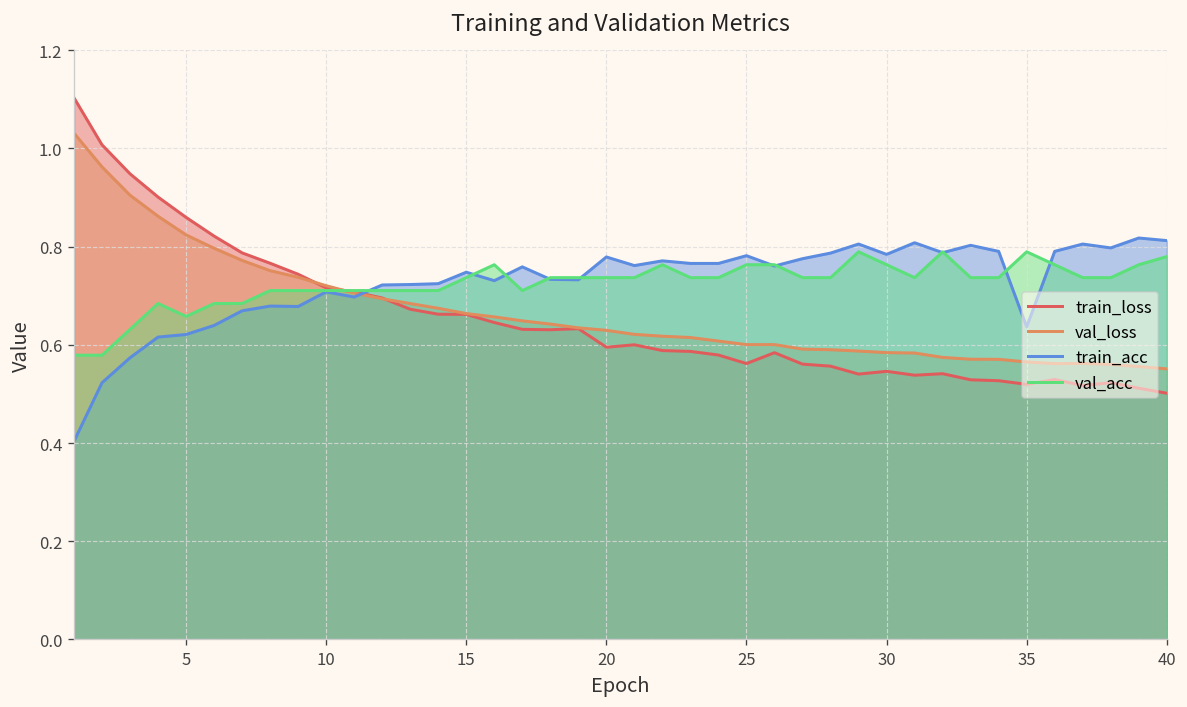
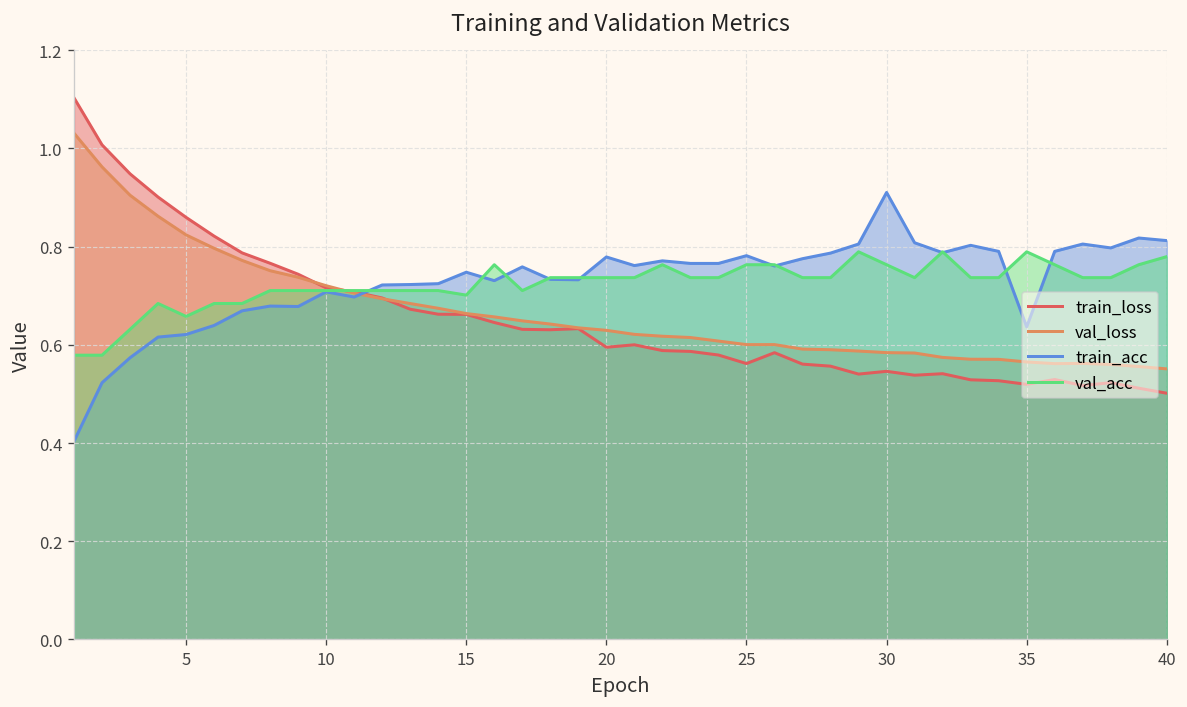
val_acc, 15: 0.74 -> 0.70
train_acc, 30: 0.78 -> 0.91
